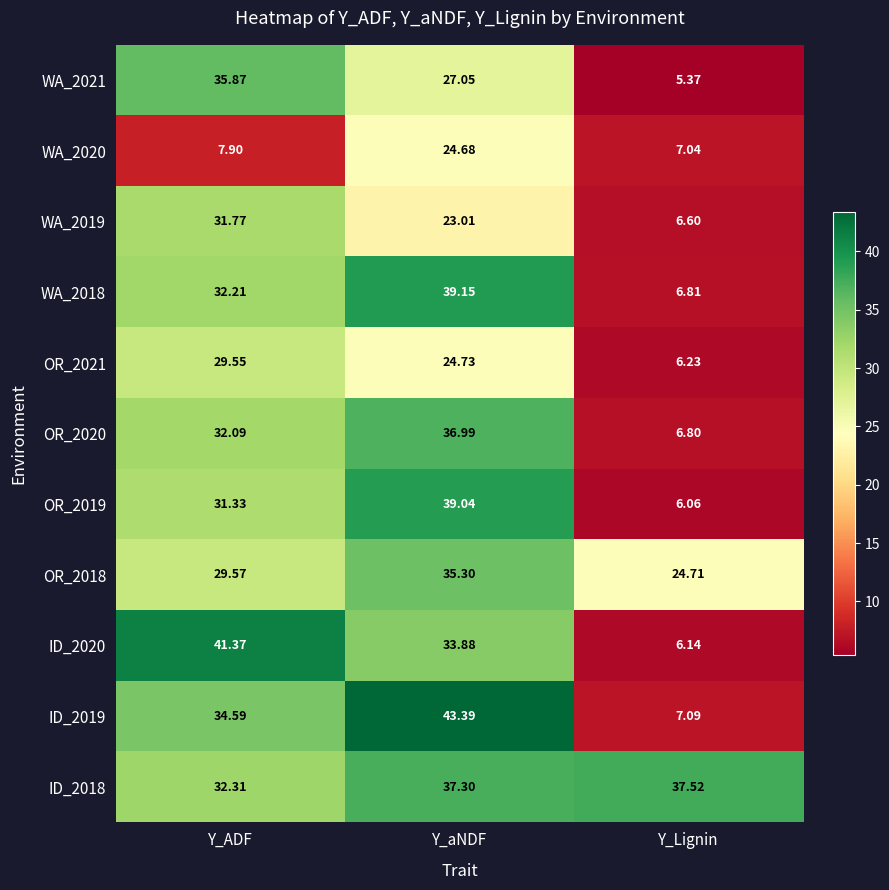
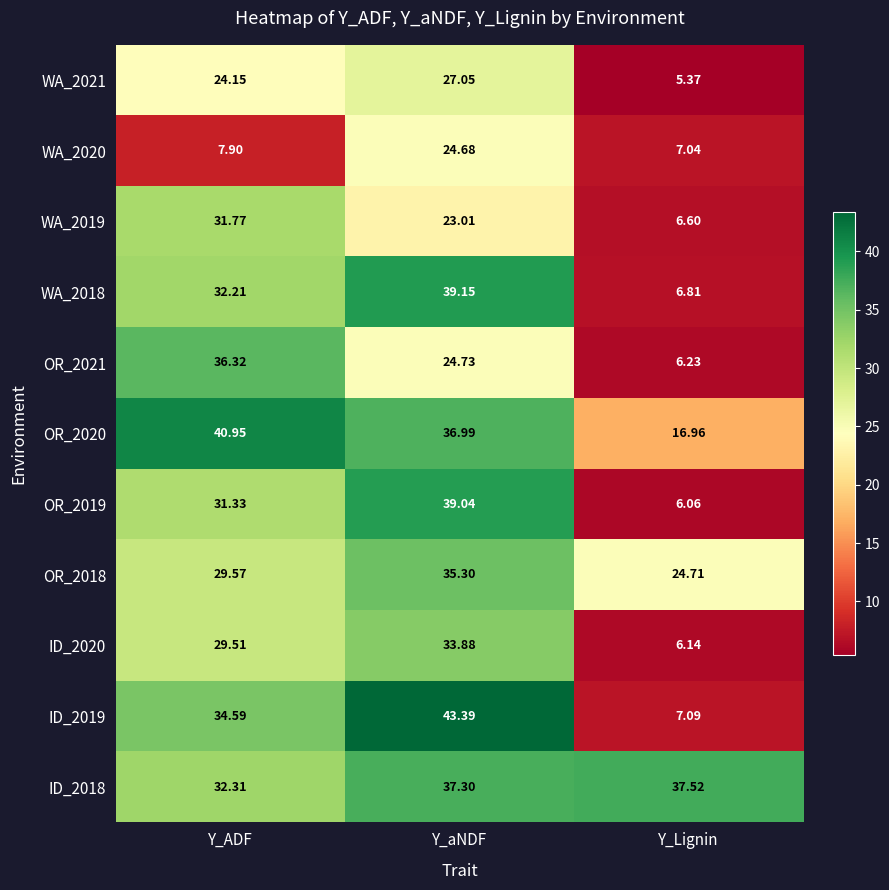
WA_2021, Y_ADF: 35.87 -> 24.15
OR_2021, Y_ADF: 29.55 -> 36.32
OR_2020, Y_ADF: 32.09 -> 40.95
OR_2020, Y_Lignin: 6.80 -> 16.96
ID_2020, Y_ADF: 41.37 -> 29.51
